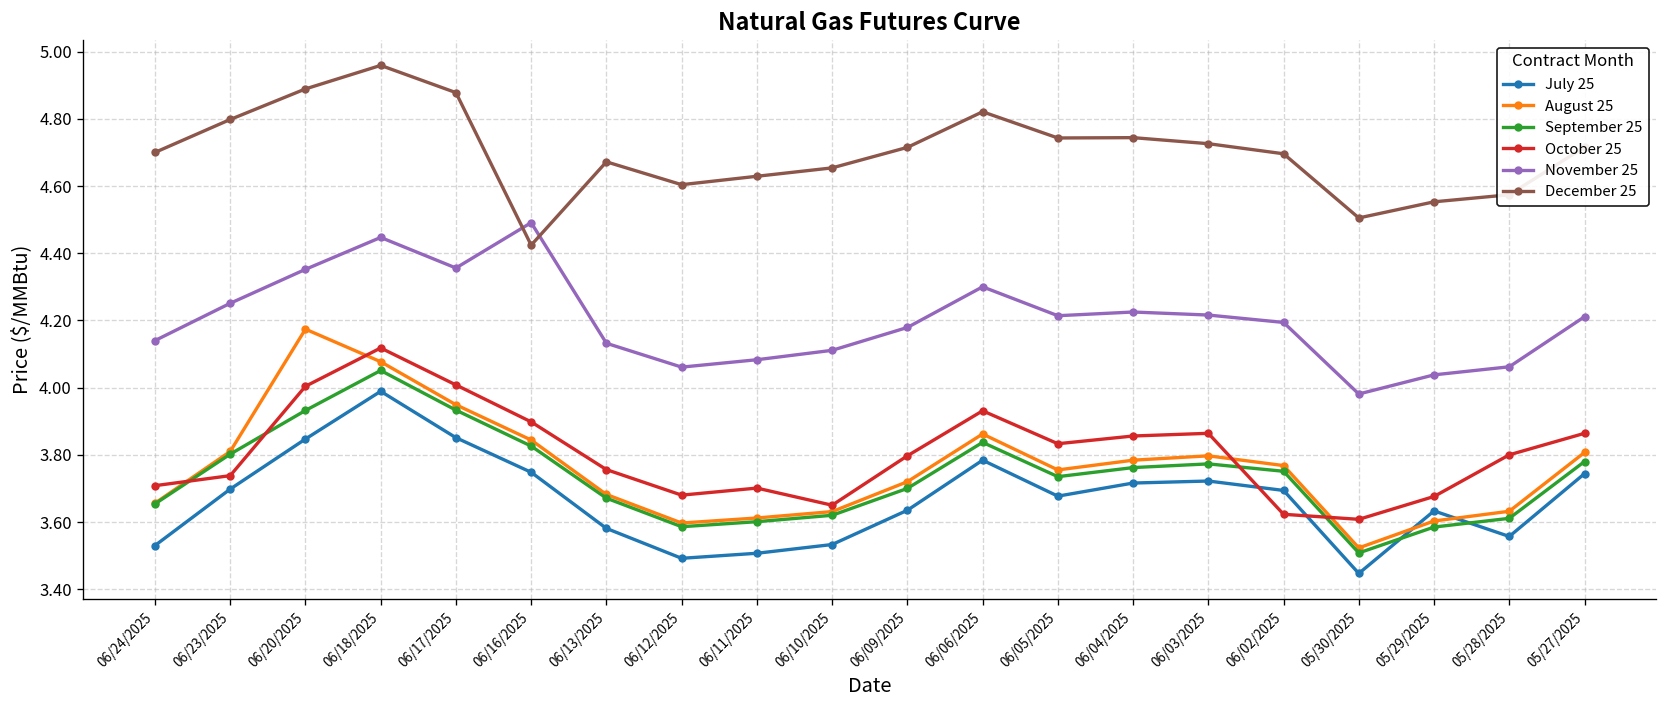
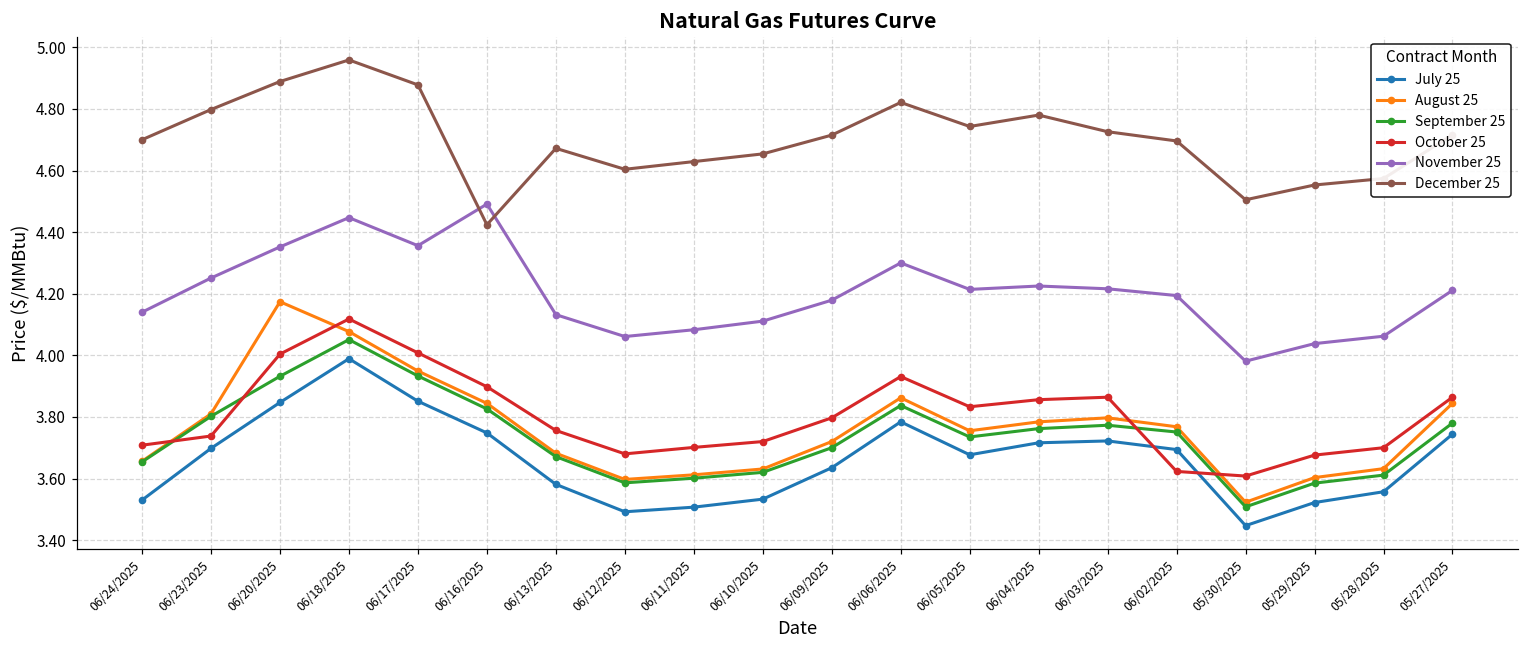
October 25, 06/10/2025: 3.65 -> 3.72
December 25, 06/04/2025: 4.74 -> 4.78
July 25, 05/29/2025: 3.63 -> 3.52
October 25, 05/28/2025: 3.8 -> 3.7
August 25, 05/27/2025: 3.81 -> 3.84
